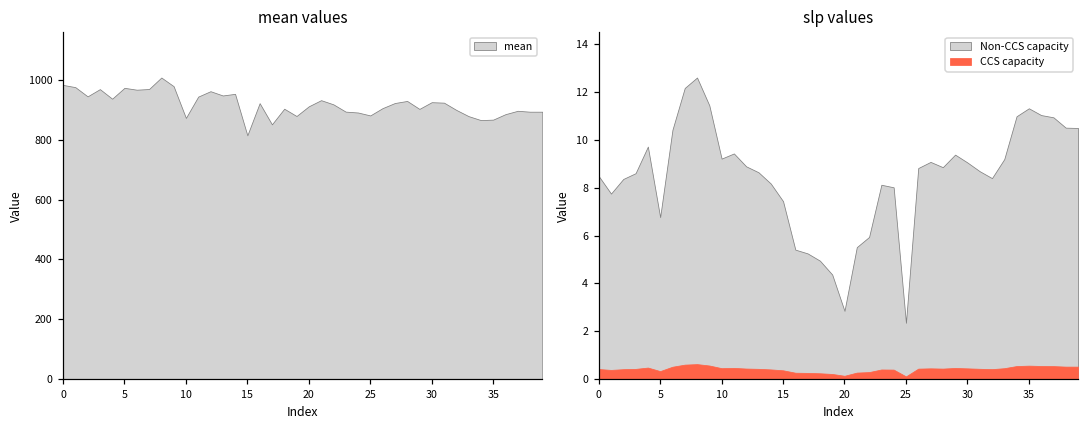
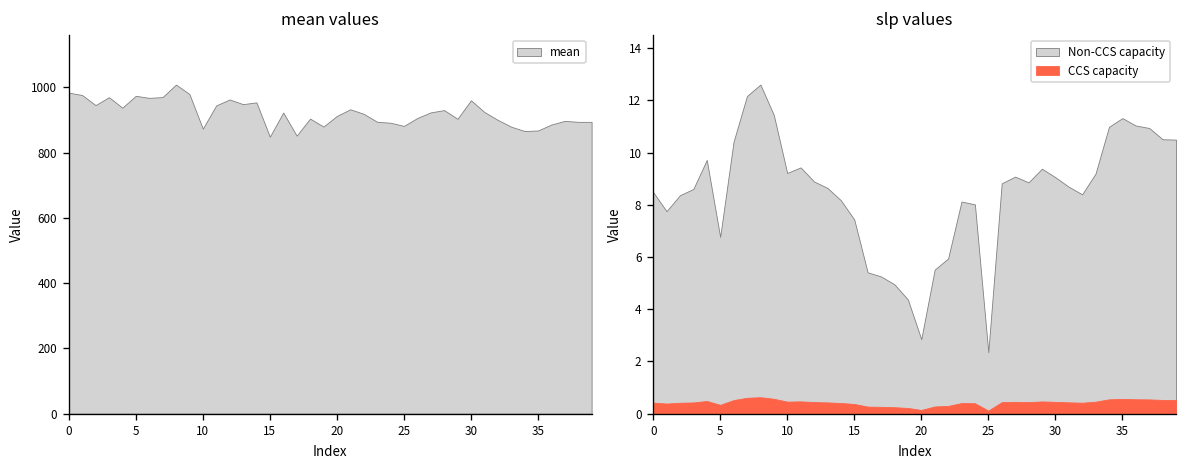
mean values, 15: 810 -> 850
mean values, 30: 930 -> 960
